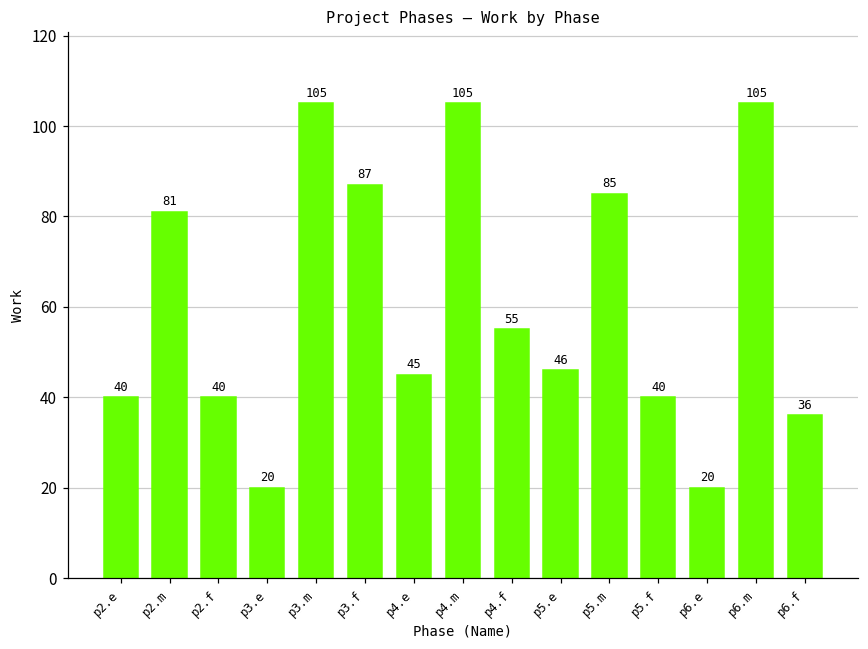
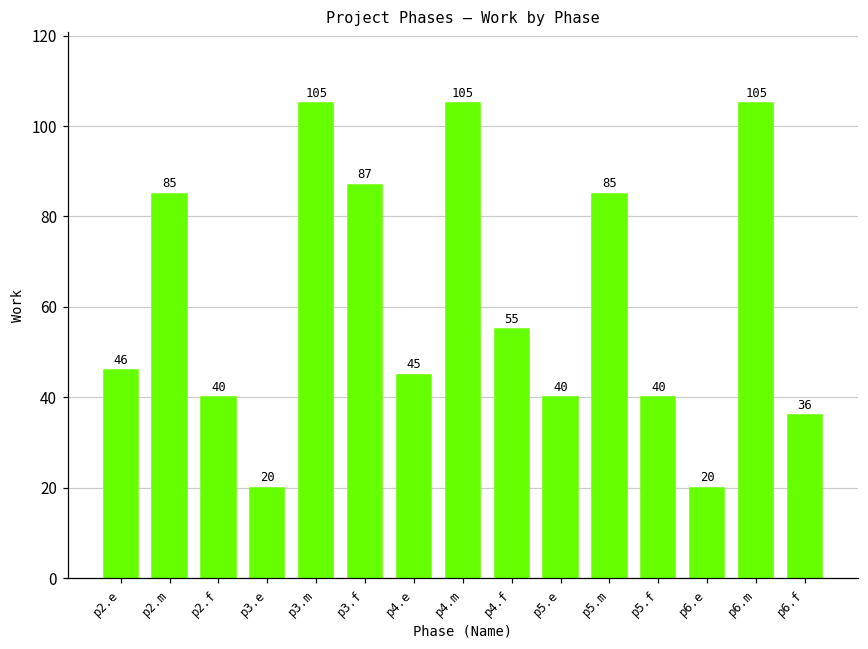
p2.e: 40 -> 46
p2.m: 81 -> 85
p5.e: 46 -> 40
